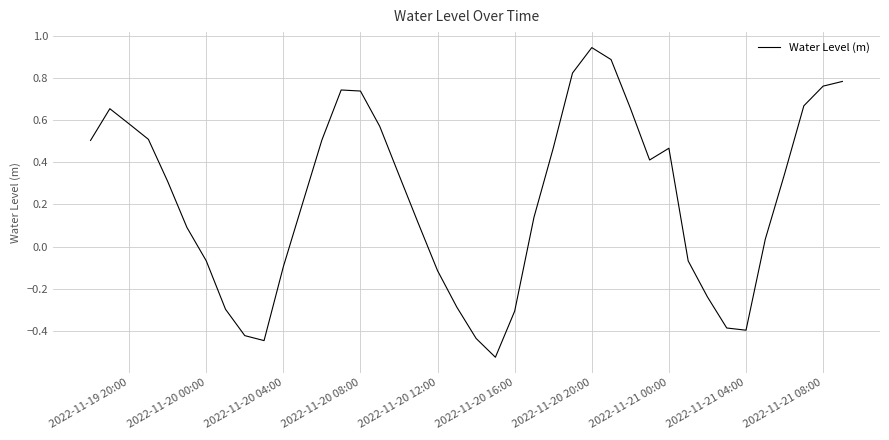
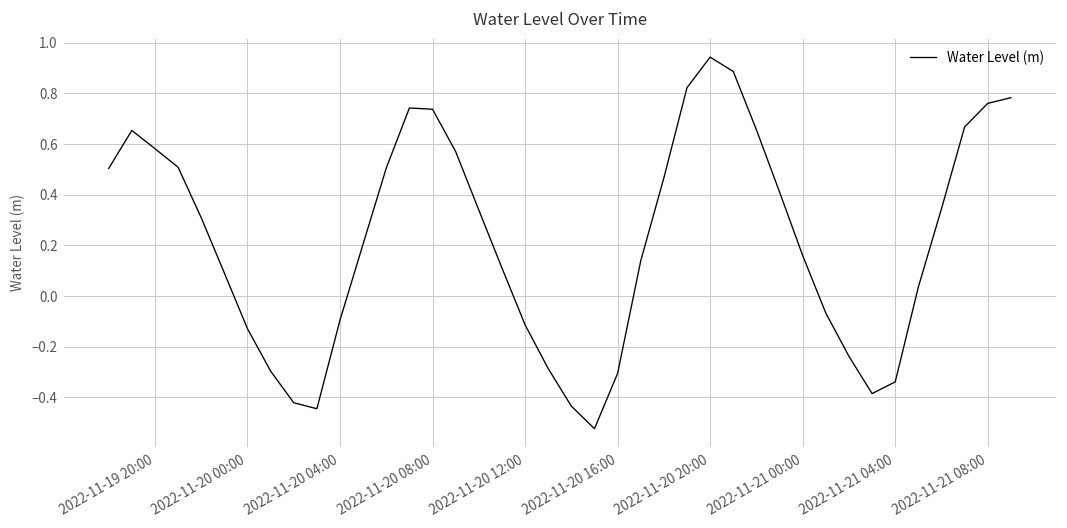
2022-11-20 00:00: -0.07 -> -0.13
2022-11-21 00:00: 0.47 -> 0.16
2022-11-21 04:00: -0.40 -> -0.34
